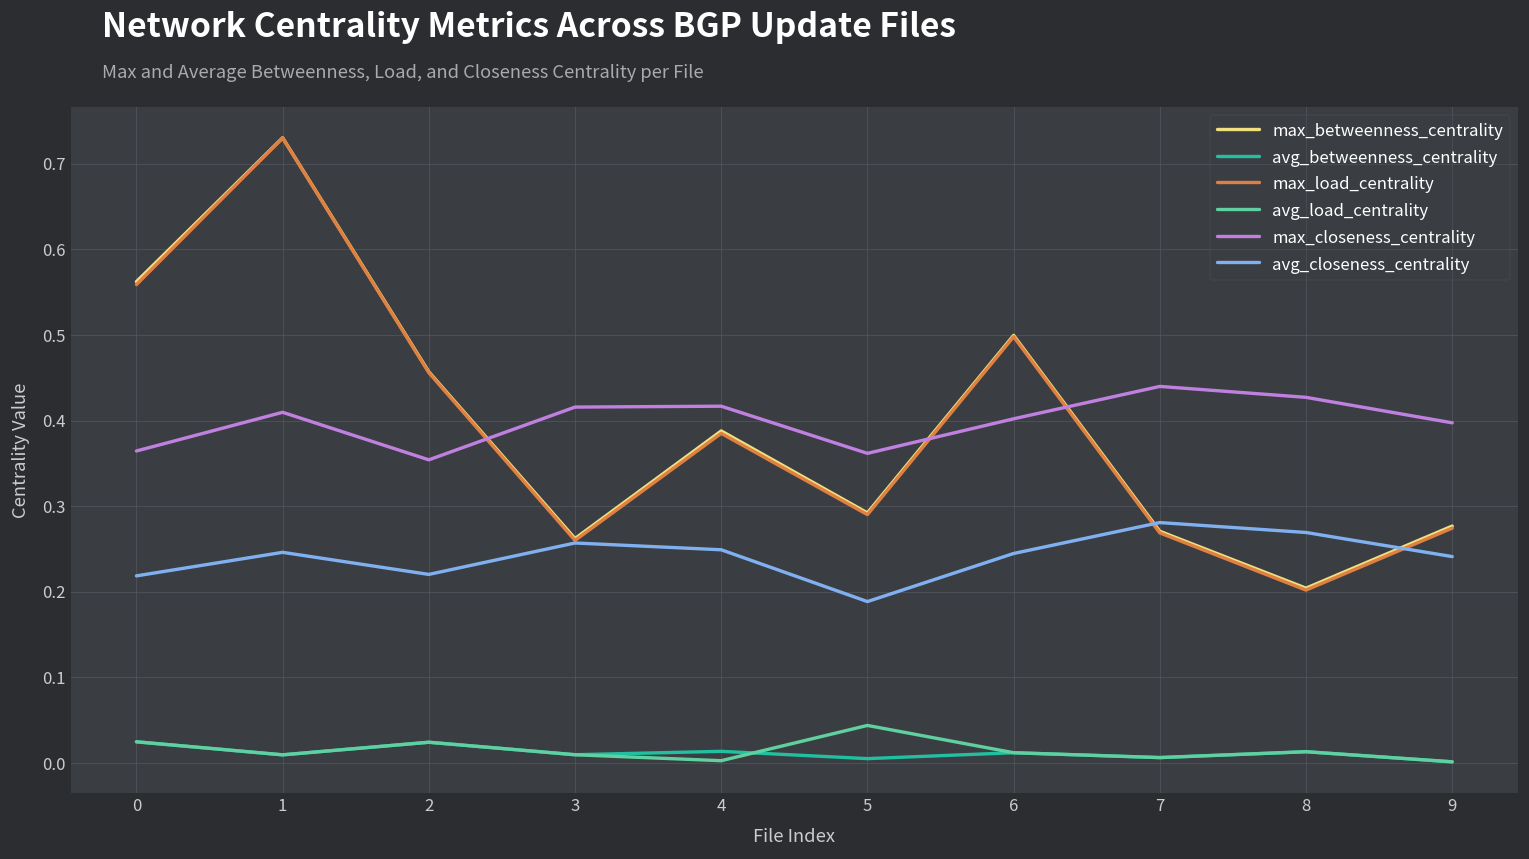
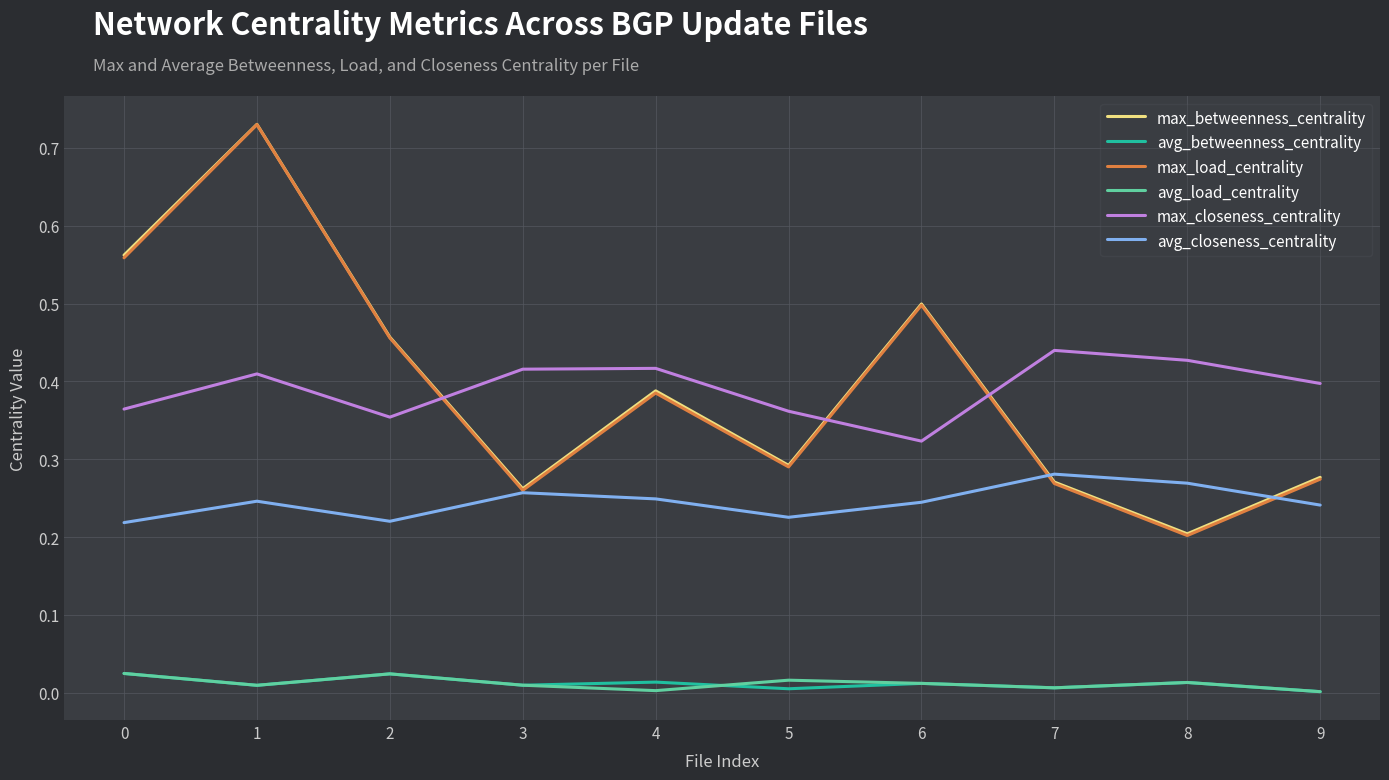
avg_load_centrality, 5: 0.04 -> 0.02
avg_closeness_centrality, 5: 0.19 -> 0.23
max_closeness_centrality, 6: 0.40 -> 0.32
